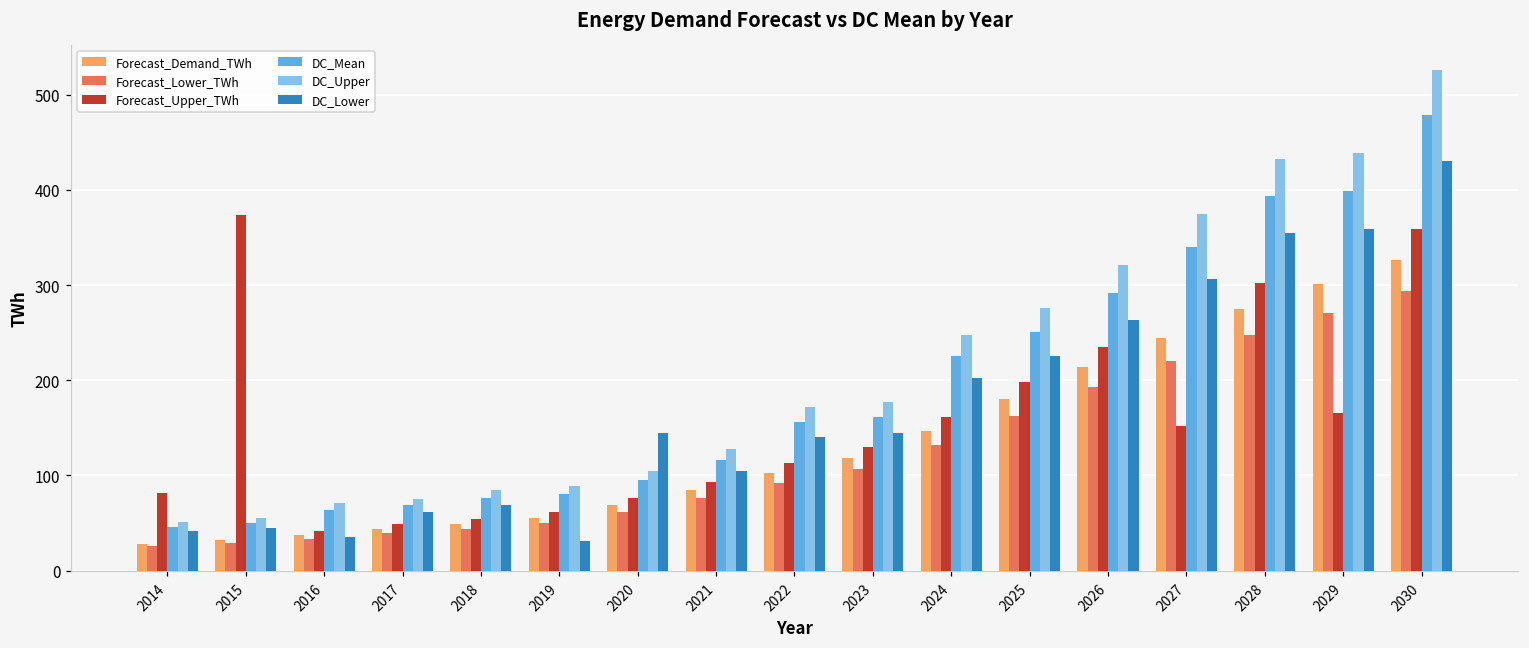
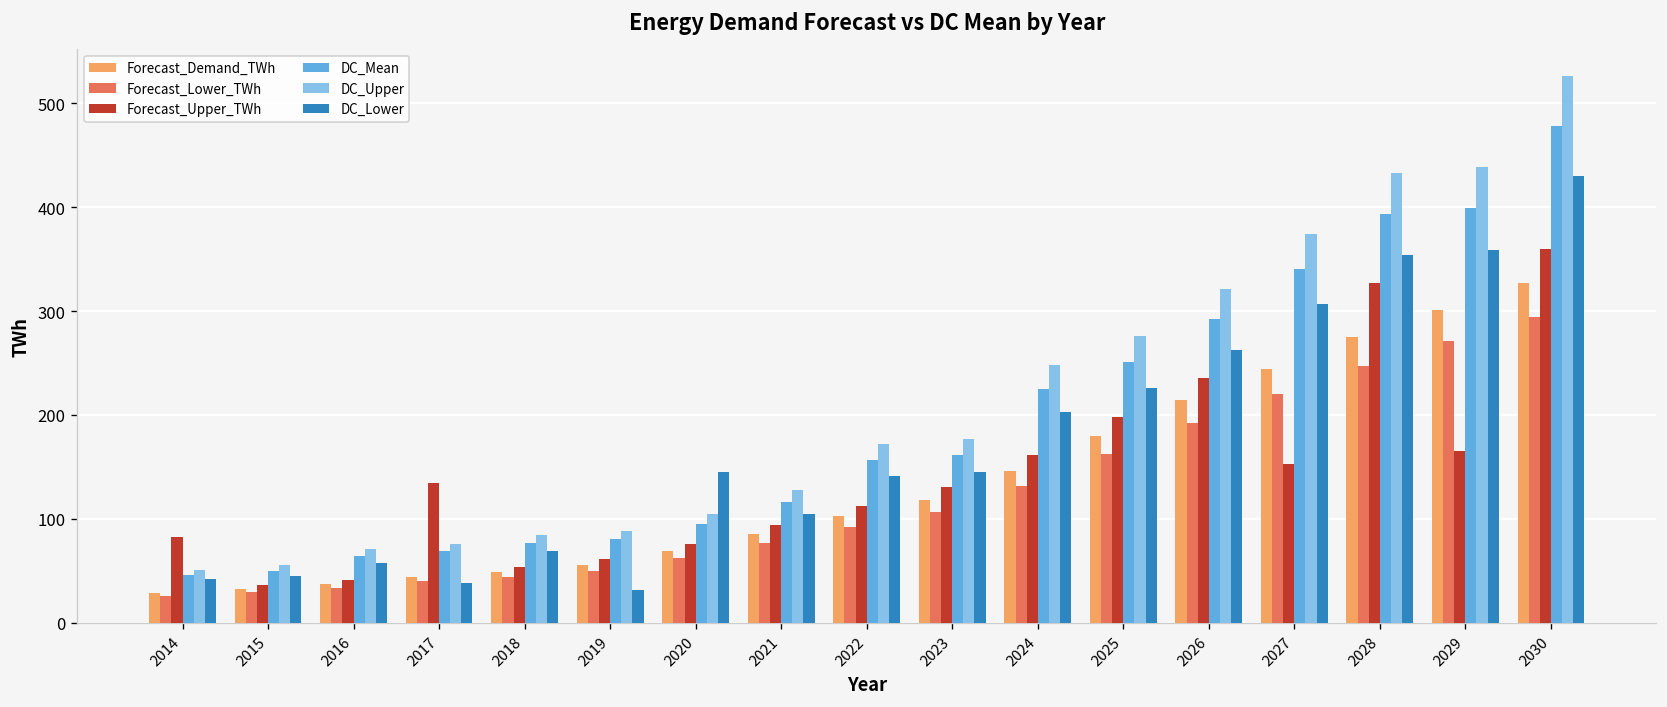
Forecast_Upper_TWh, 2015: 370 -> 40
DC_Lower, 2016: 40 -> 60
Forecast_Upper_TWh, 2017: 50 -> 130
DC_Lower, 2017: 60 -> 40
Forecast_Upper_TWh, 2028: 300 -> 330
